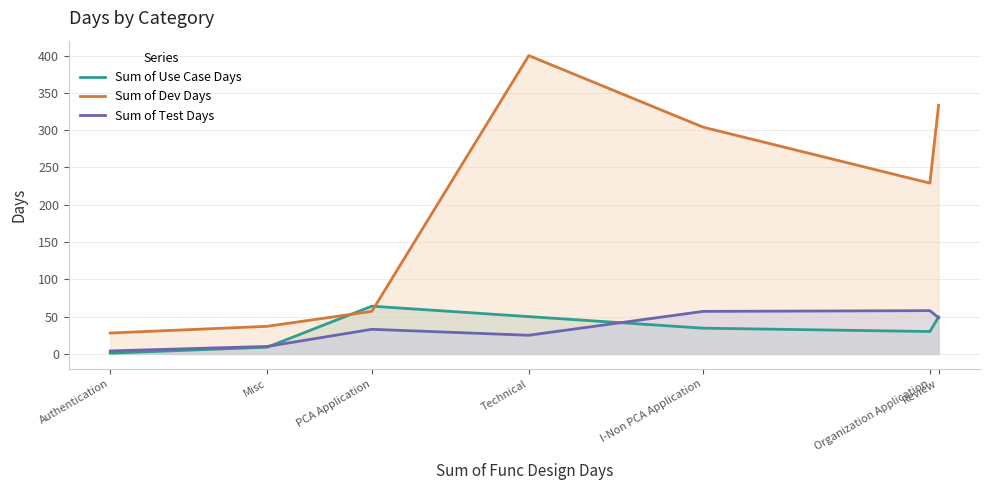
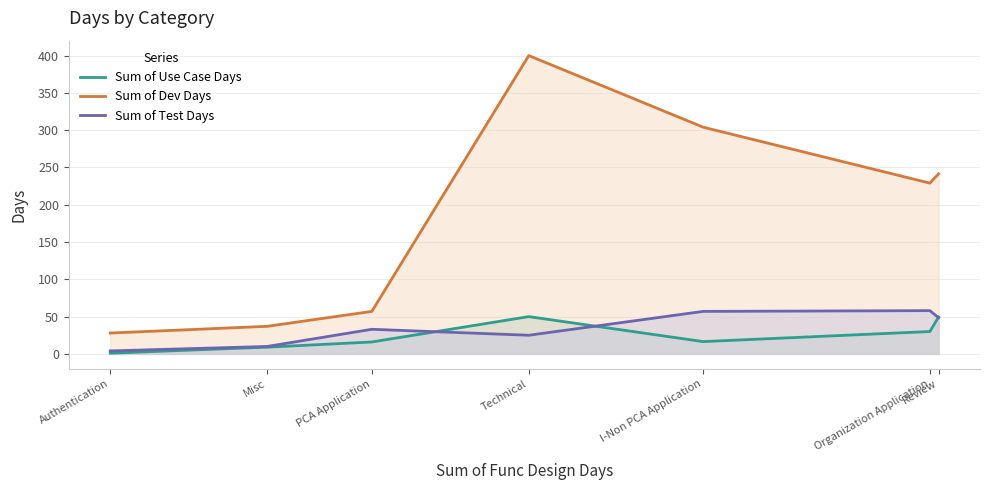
Sum of Use Case Days, PCA Application: 60 -> 20
Sum of Use Case Days, I-Non PCA Application: 30 -> 20
Sum of Dev Days, Review: 330 -> 240
